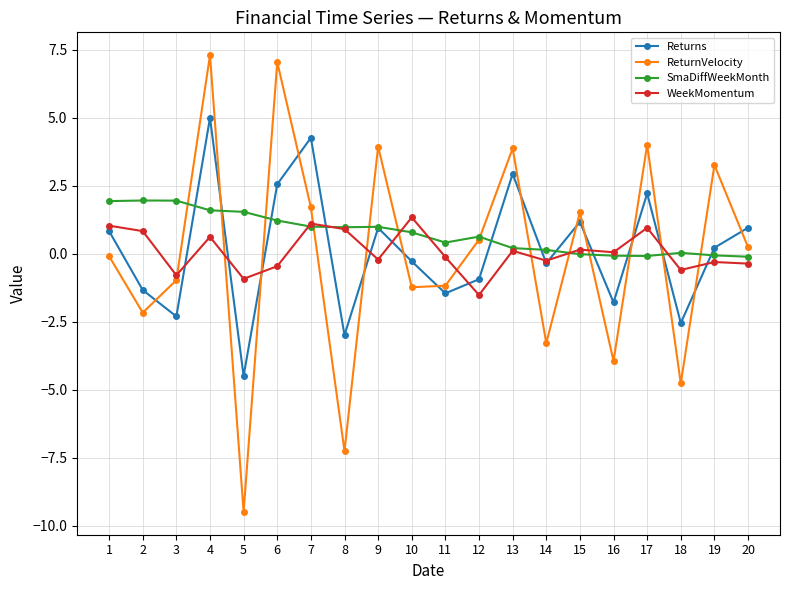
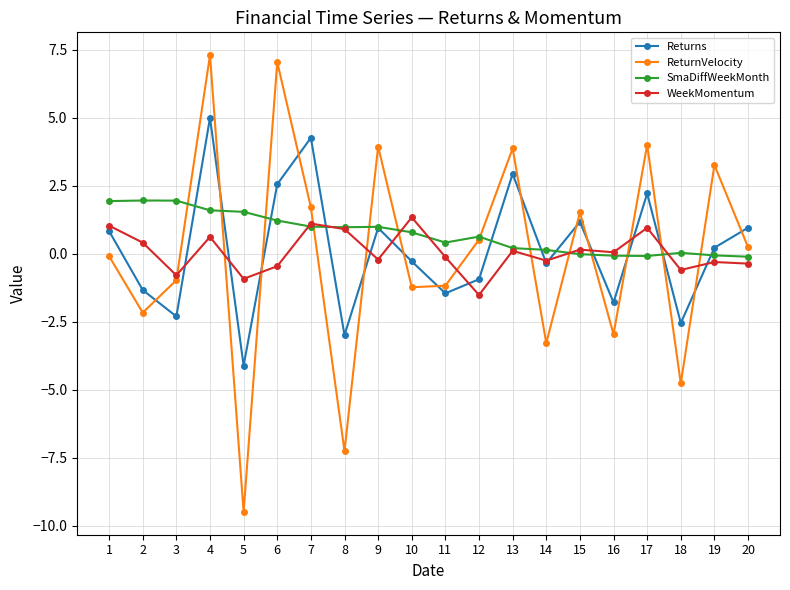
WeekMomentum, 2: 0.8 -> 0.4
Returns, 5: -4.5 -> -4.1
ReturnVelocity, 16: -3.9 -> -3.0
